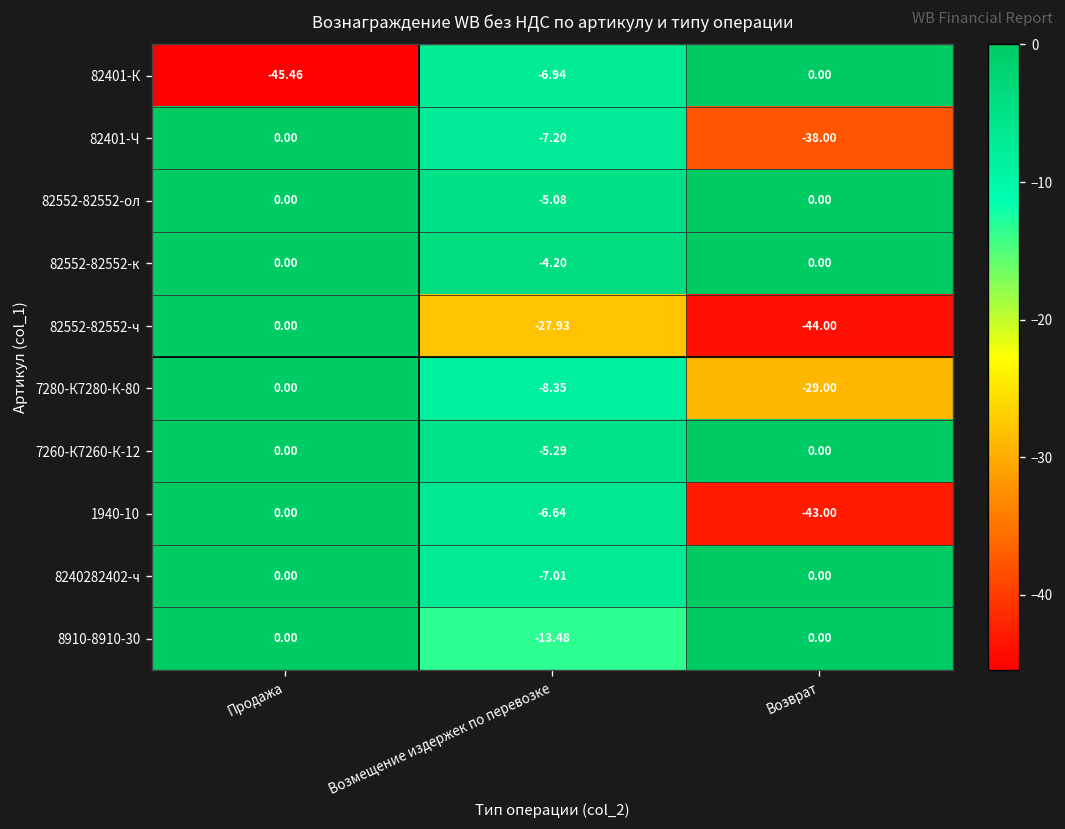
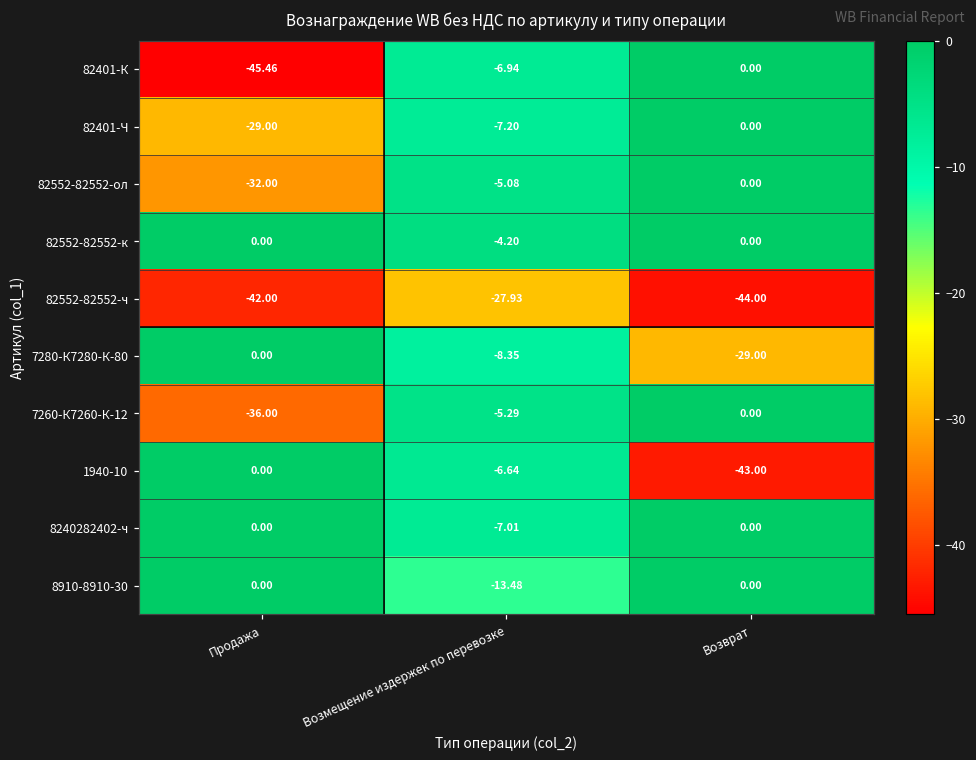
82401-Ч, Продажа: 0.00 -> -29.00
82401-Ч, Возврат: -38.00 -> 0.00
82552-82552-ол, Продажа: 0.00 -> -32.00
82552-82552-ч, Продажа: 0.00 -> -42.00
7260-К7260-К-12, Продажа: 0.00 -> -36.00
